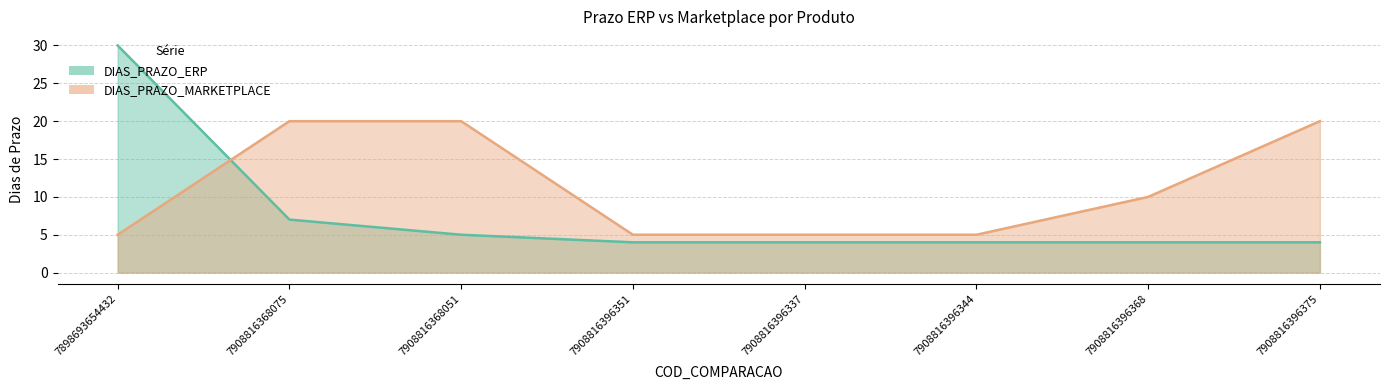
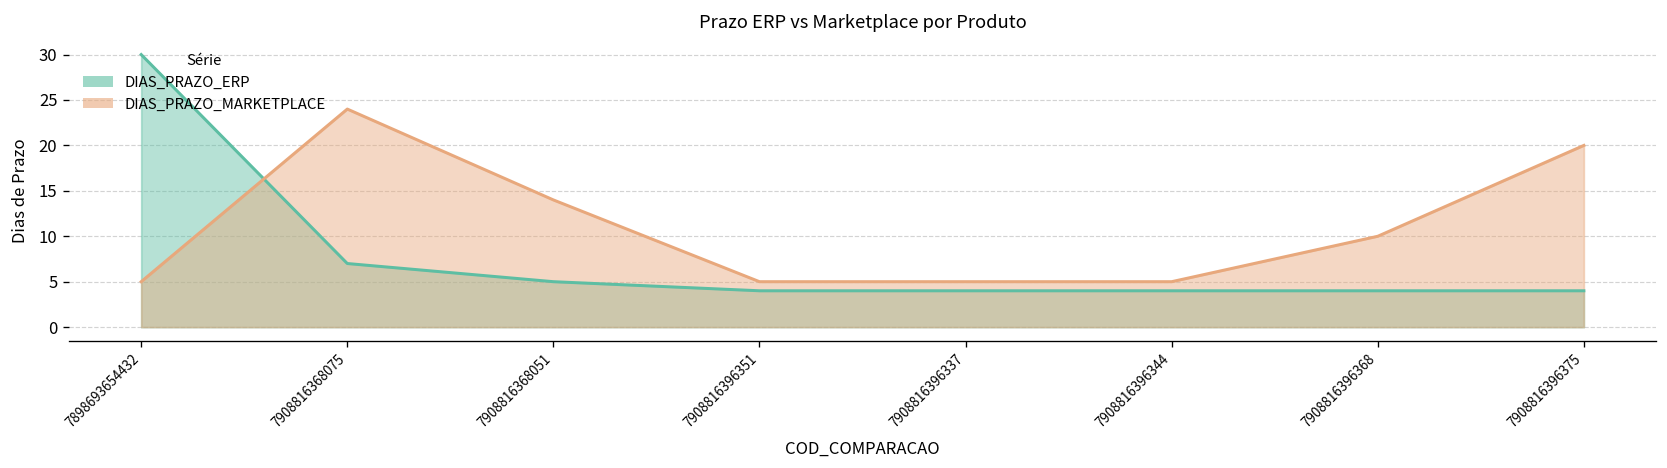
DIAS_PRAZO_MARKETPLACE, 7908816368075: 20 -> 24
DIAS_PRAZO_MARKETPLACE, 7908816368051: 20 -> 14
